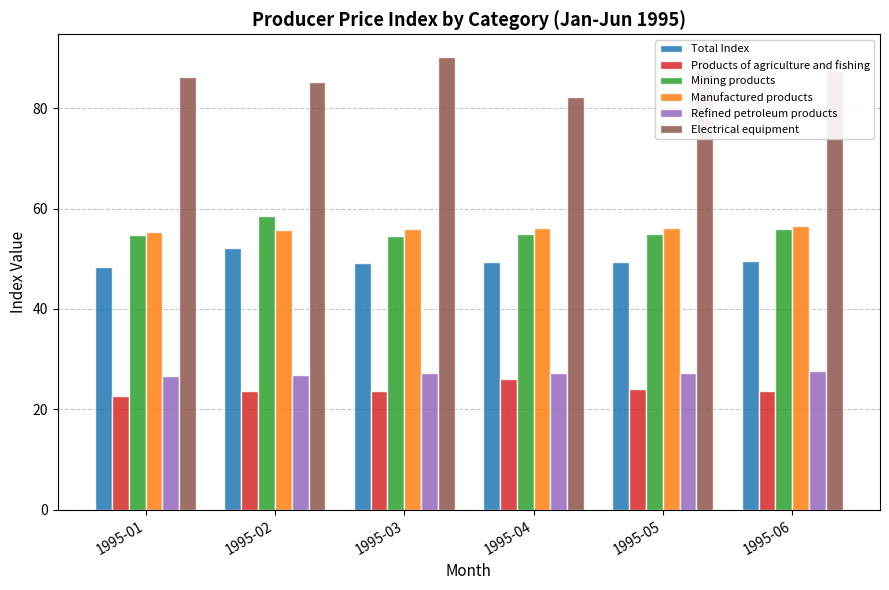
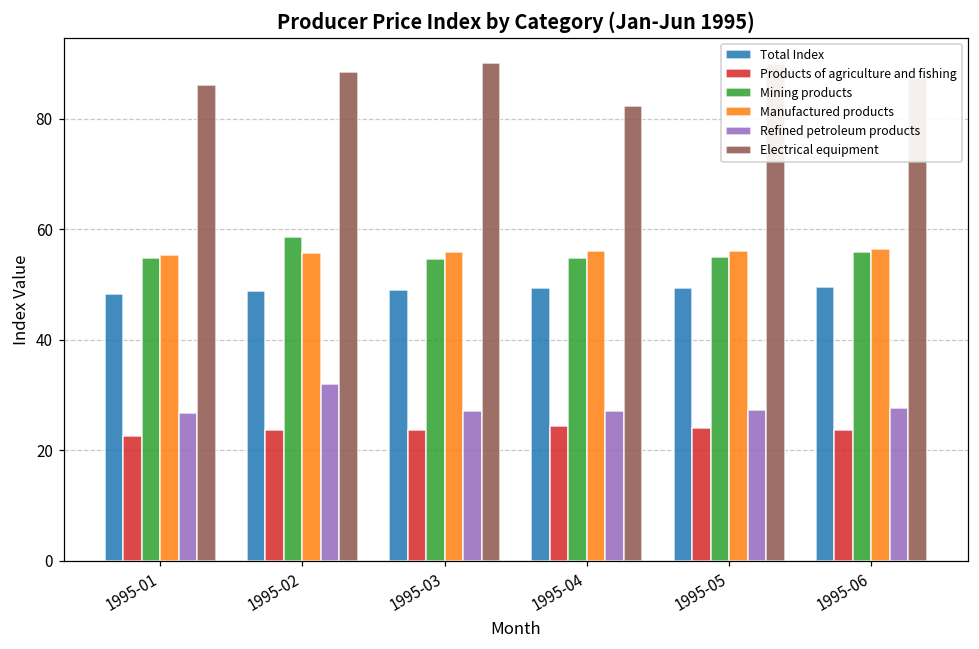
Total Index, 1995-02: 52 -> 49
Refined petroleum products, 1995-02: 27 -> 32
Electrical equipment, 1995-02: 85 -> 89
Products of agriculture and fishing, 1995-04: 26 -> 24
